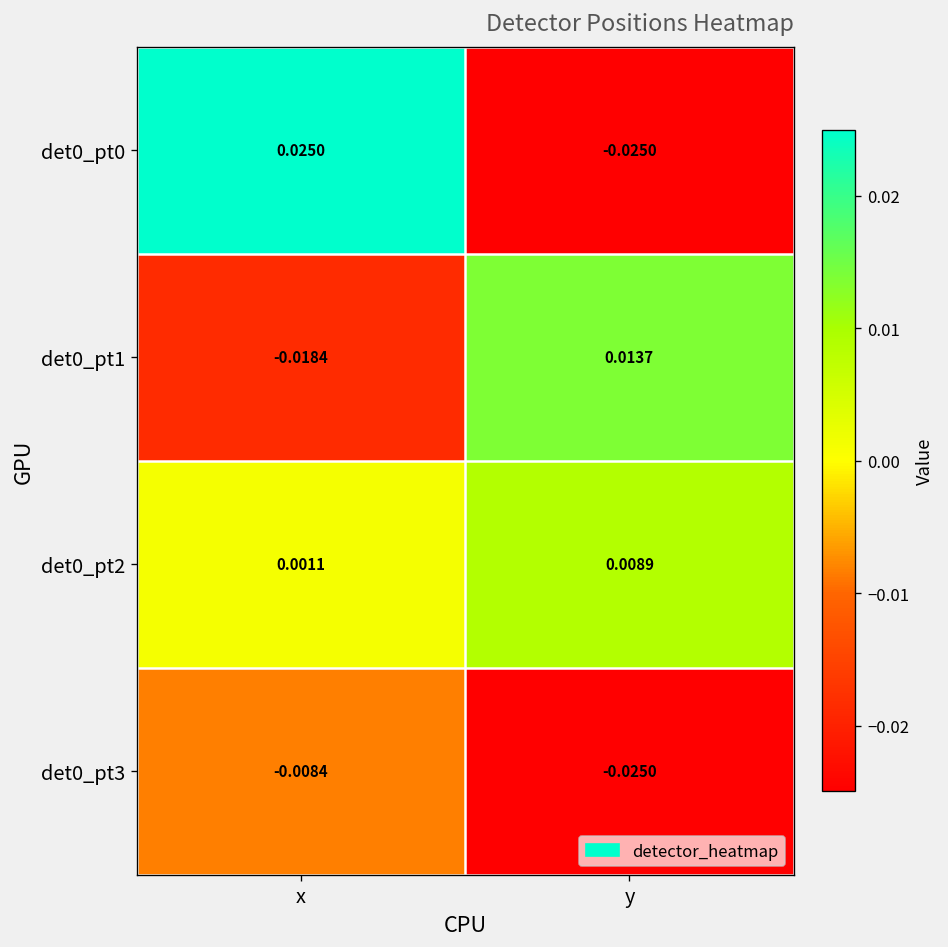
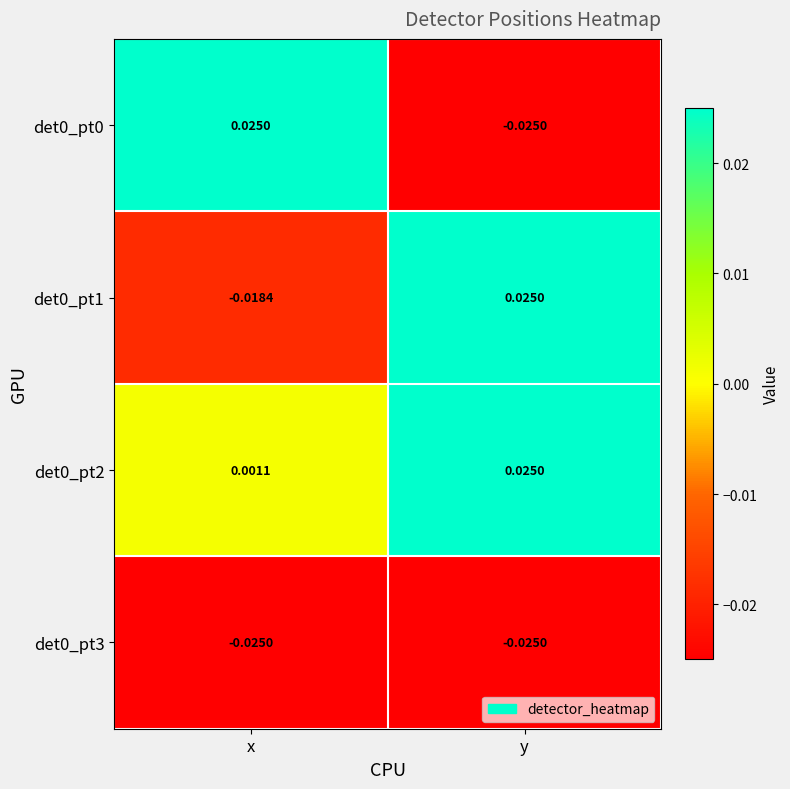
det0_pt1, y: 0.0137 -> 0.0250
det0_pt2, y: 0.0089 -> 0.0250
det0_pt3, x: -0.0084 -> -0.0250
